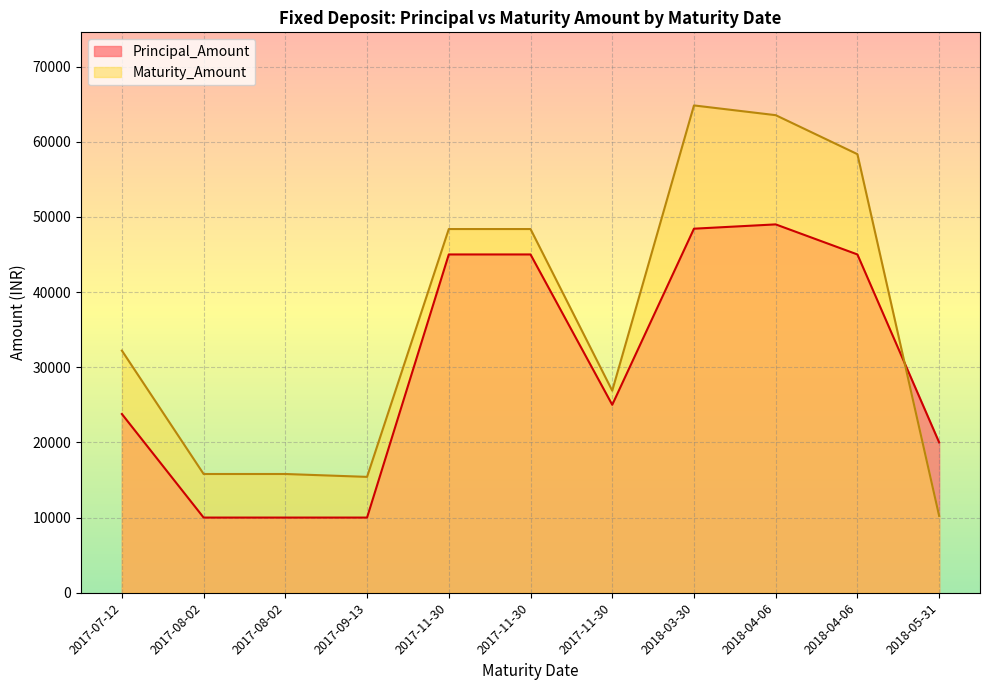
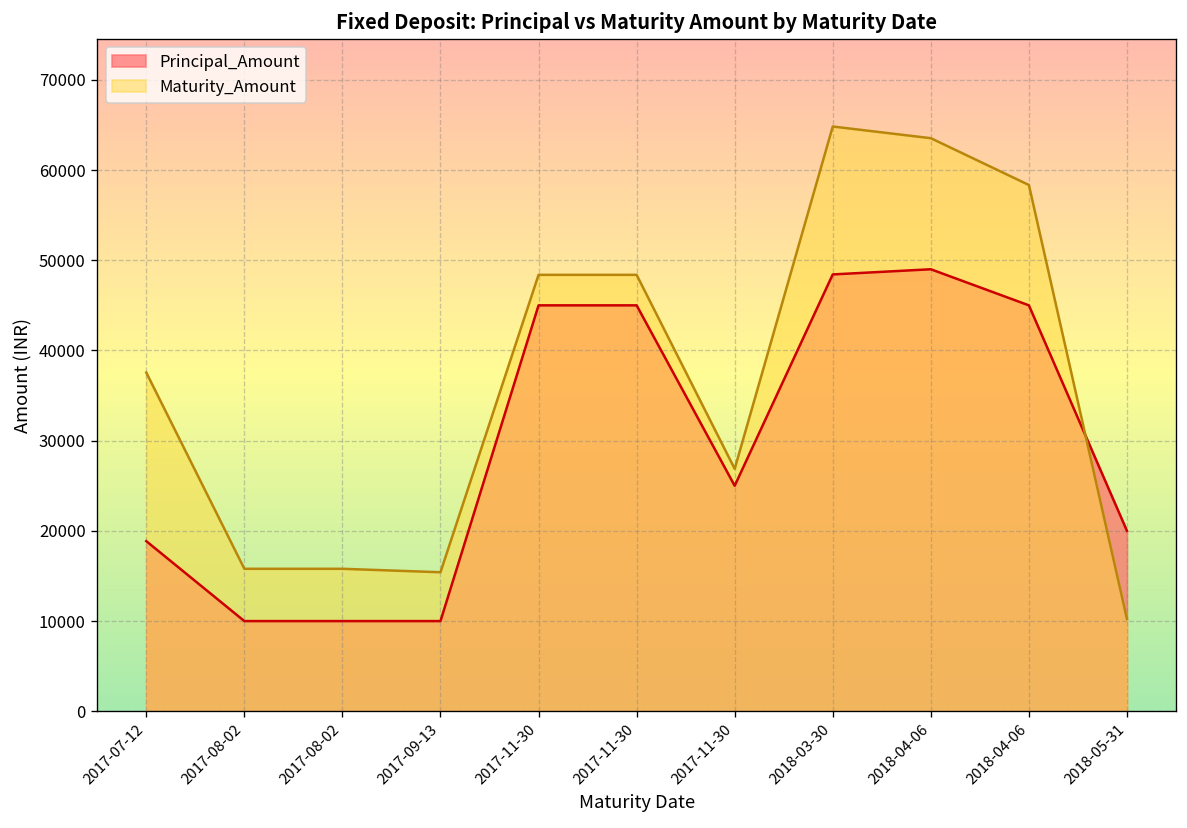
Principal_Amount, 2017-07-12: 24000 -> 19000
Maturity_Amount, 2017-07-12: 32000 -> 38000
